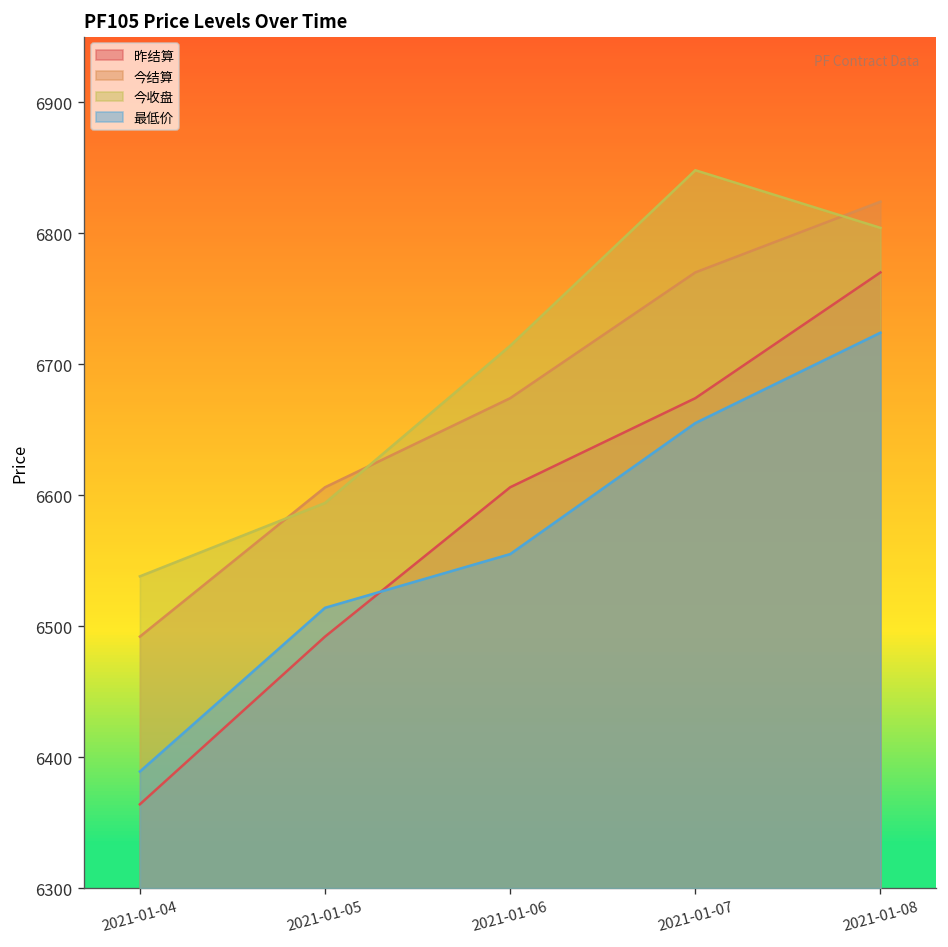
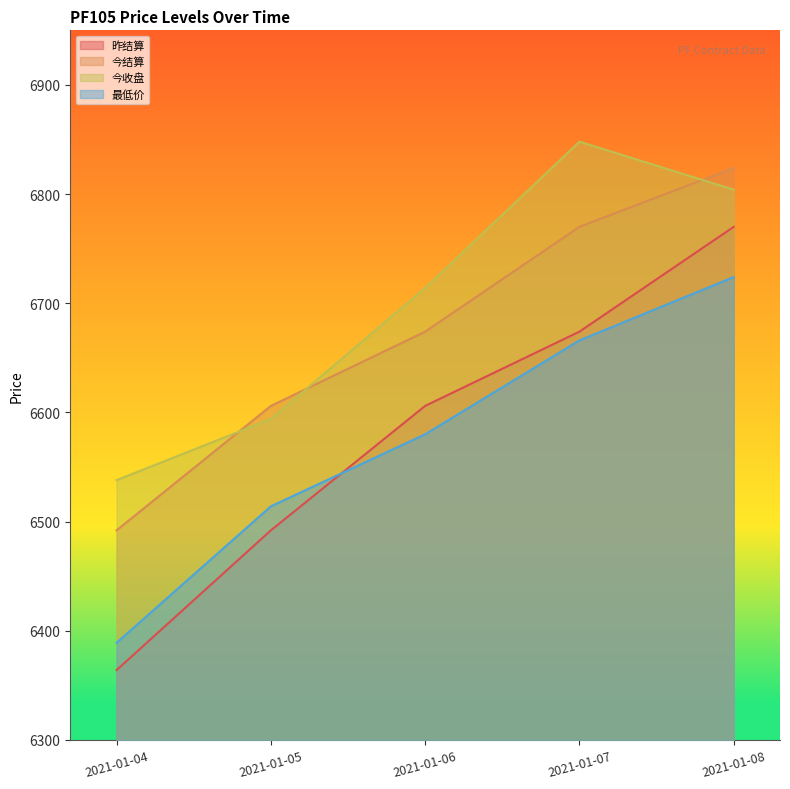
最低价, 2021-01-06: 6555 -> 6580
最低价, 2021-01-07: 6655 -> 6666
